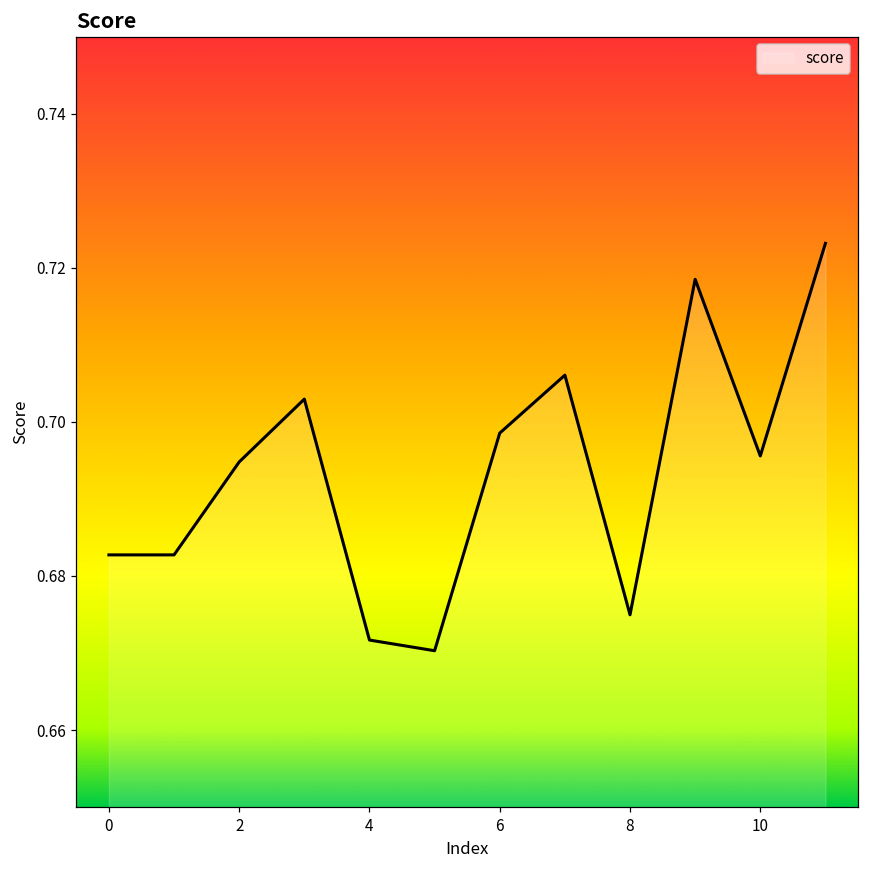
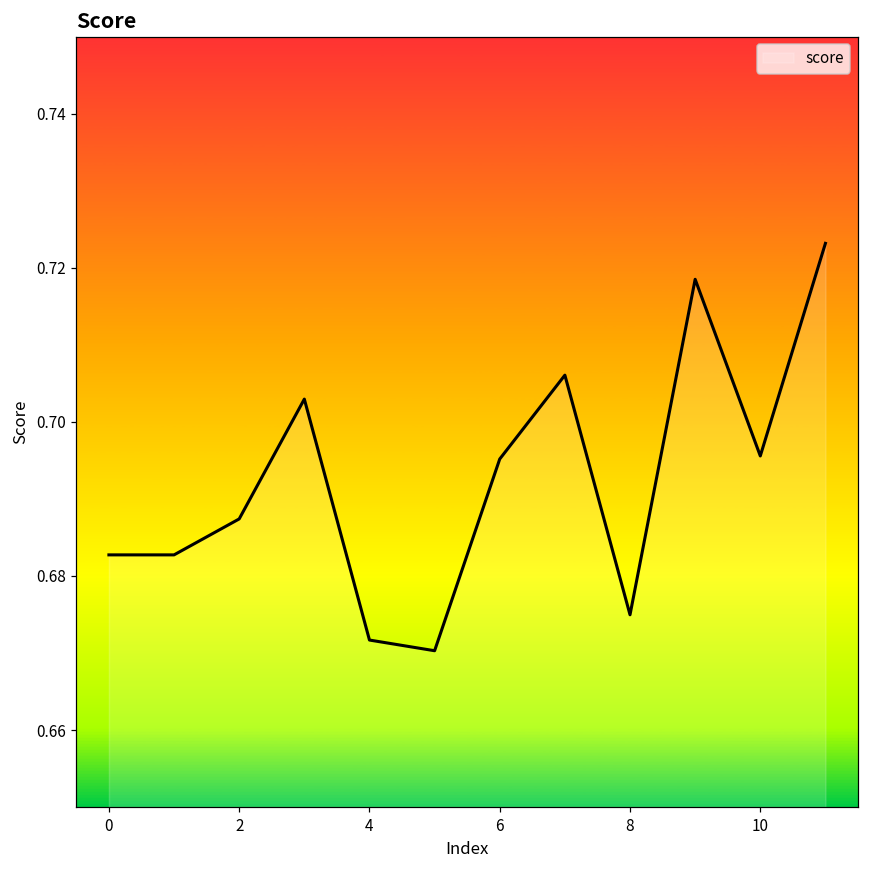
2: 0.695 -> 0.687
6: 0.699 -> 0.695
